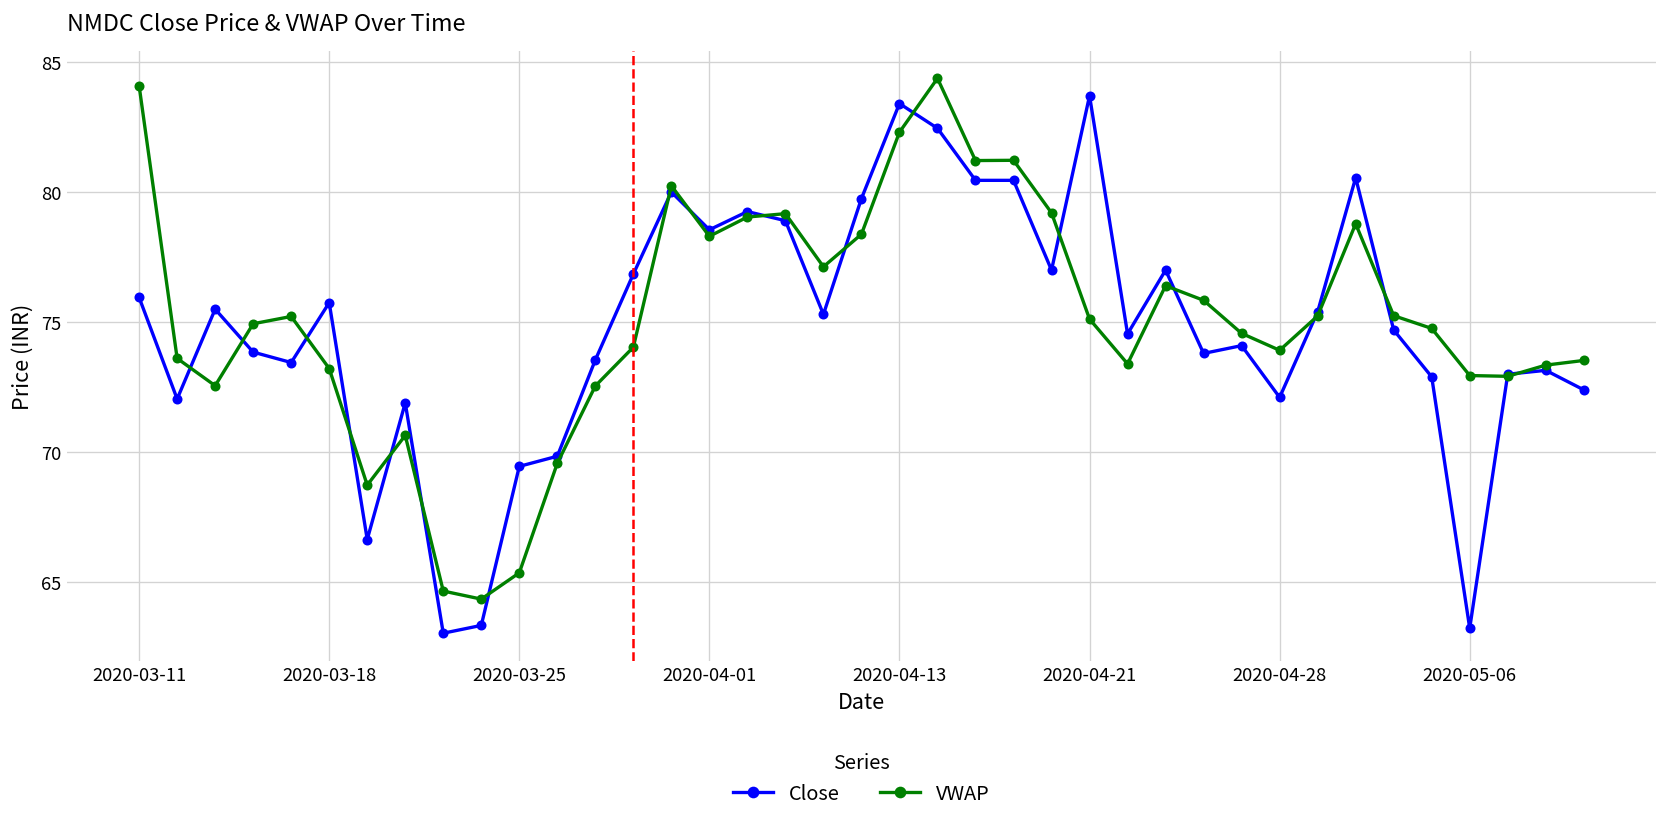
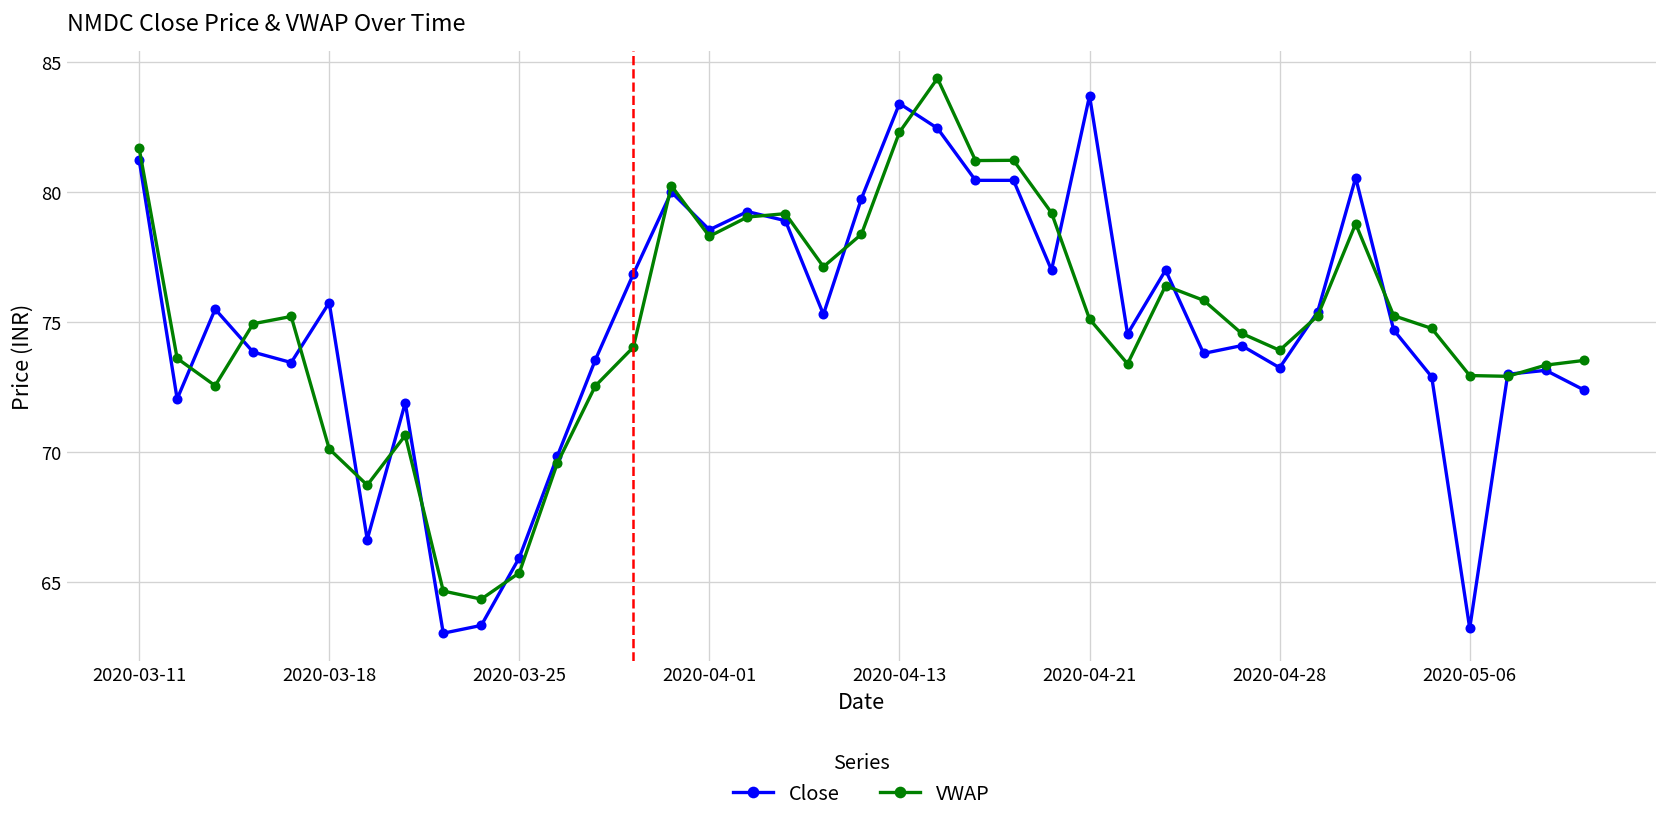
Close, 2020-03-11: 76.0 -> 81.3
VWAP, 2020-03-11: 84.1 -> 81.7
VWAP, 2020-03-18: 73.2 -> 70.1
Close, 2020-03-25: 69.5 -> 66.0
Close, 2020-04-28: 72.1 -> 73.3
